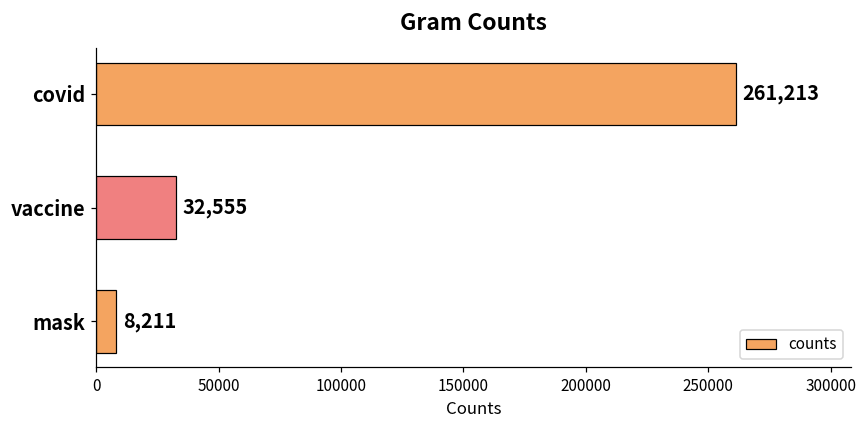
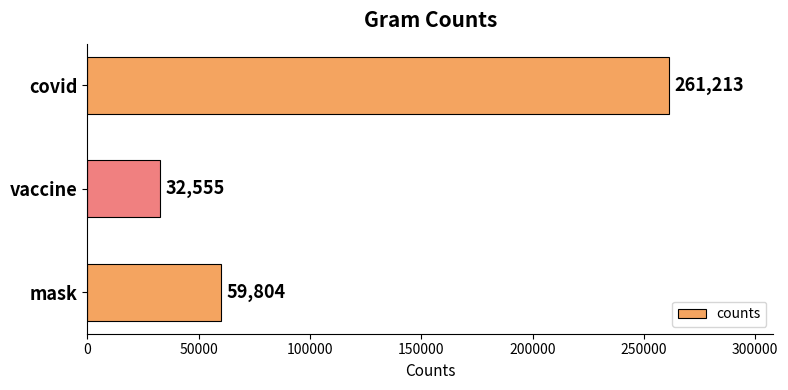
mask: 8,211 -> 59,804
